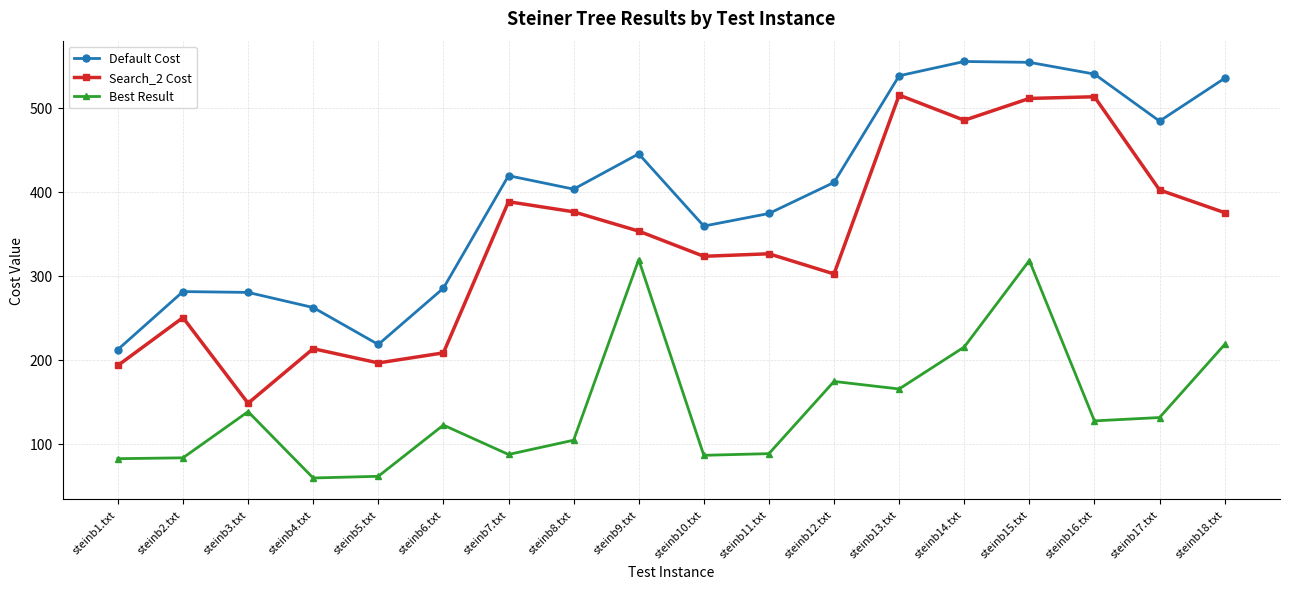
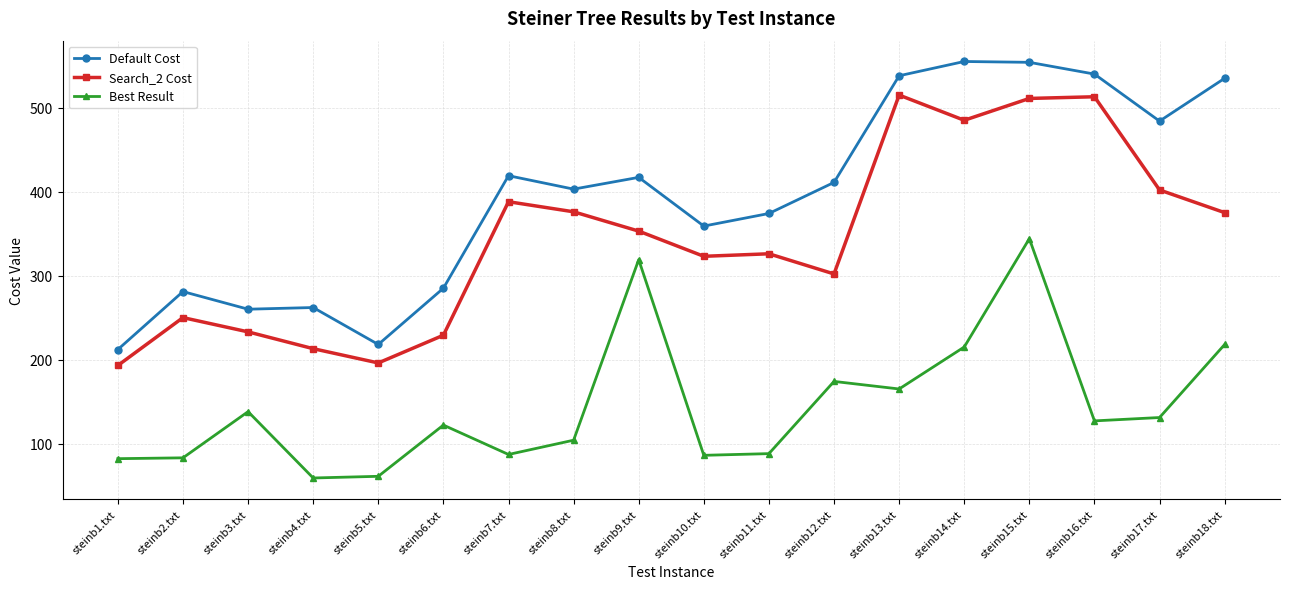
Default Cost, steinb3.txt: 280 -> 260
Search_2 Cost, steinb3.txt: 150 -> 230
Search_2 Cost, steinb6.txt: 210 -> 230
Default Cost, steinb9.txt: 450 -> 420
Best Result, steinb15.txt: 320 -> 340
